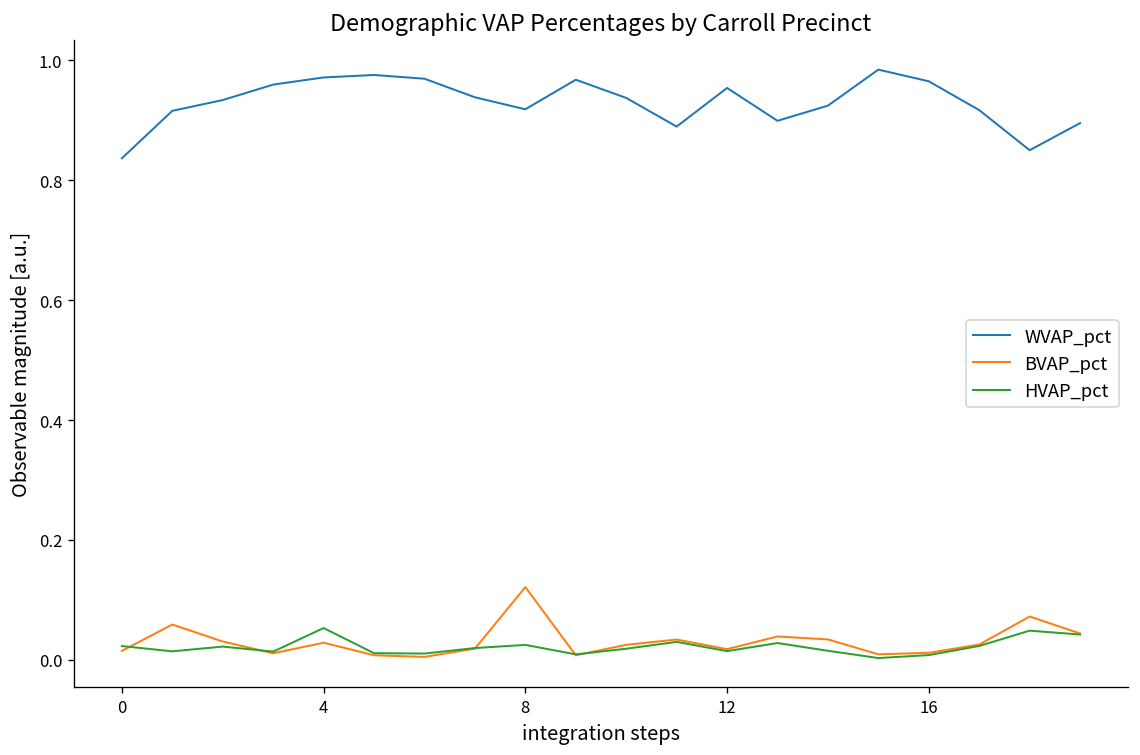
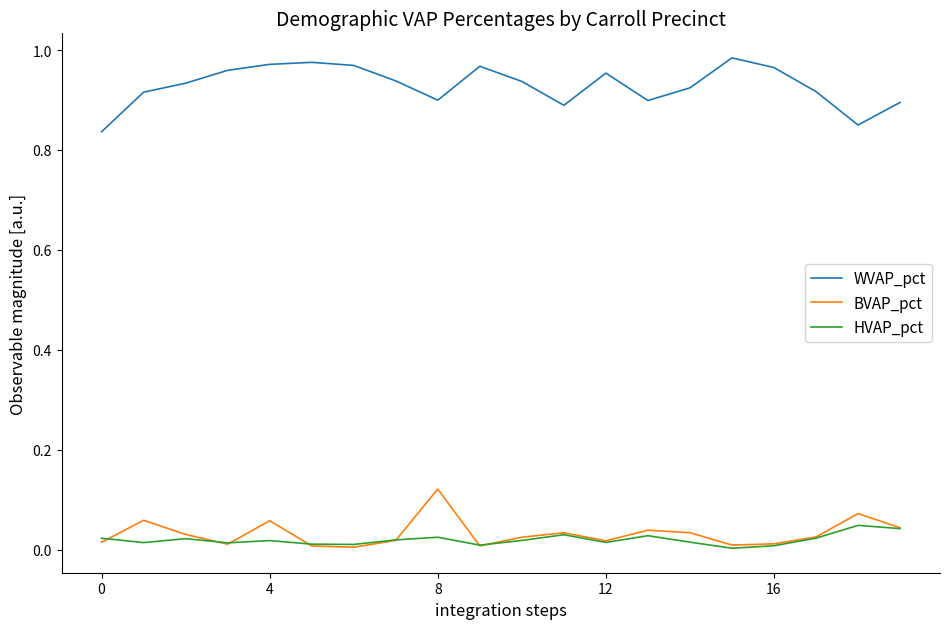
BVAP_pct, 4: 0.03 -> 0.06
HVAP_pct, 4: 0.05 -> 0.02
WVAP_pct, 8: 0.92 -> 0.90
